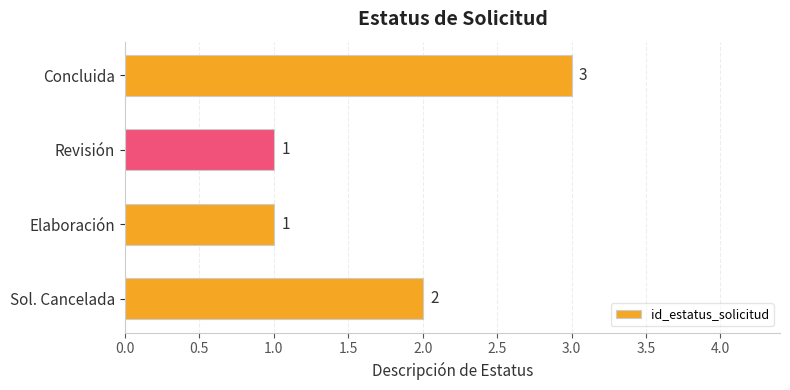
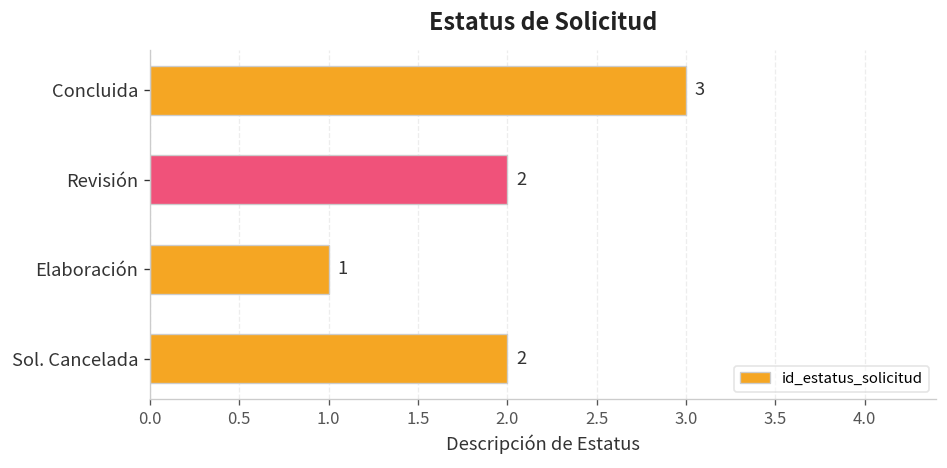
Revisión: 1 -> 2
